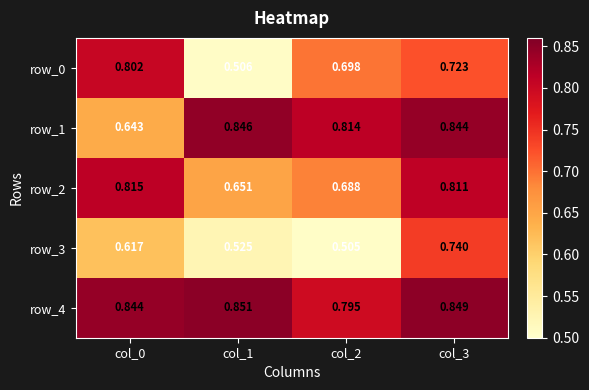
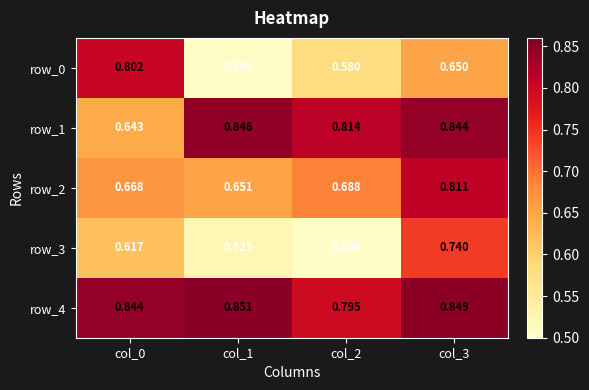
row_0, col_2: 0.698 -> 0.580
row_0, col_3: 0.723 -> 0.650
row_2, col_0: 0.815 -> 0.668
